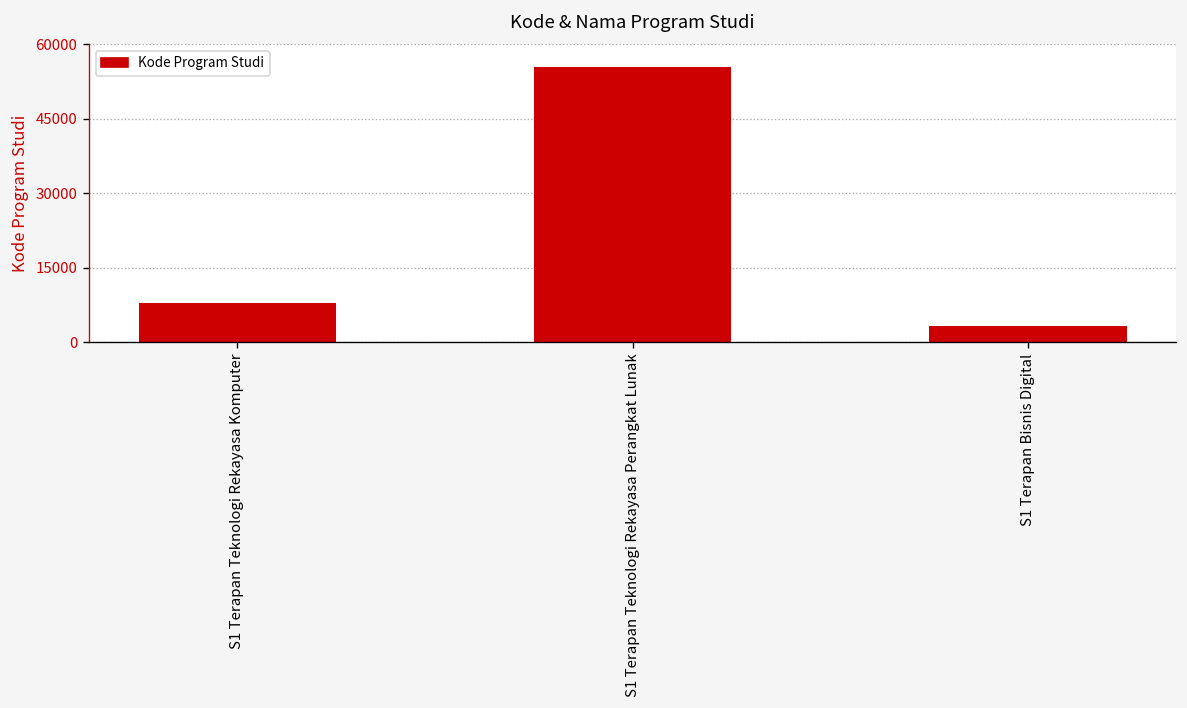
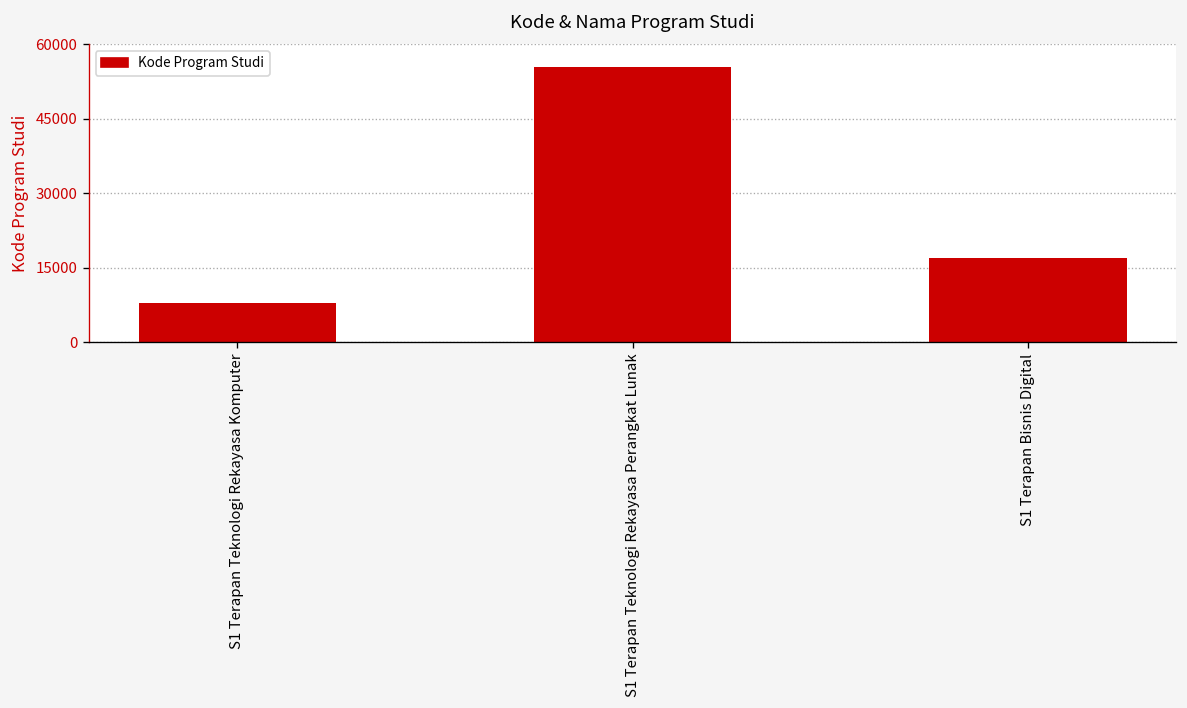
S1 Terapan Bisnis Digital: 3000 -> 17000
